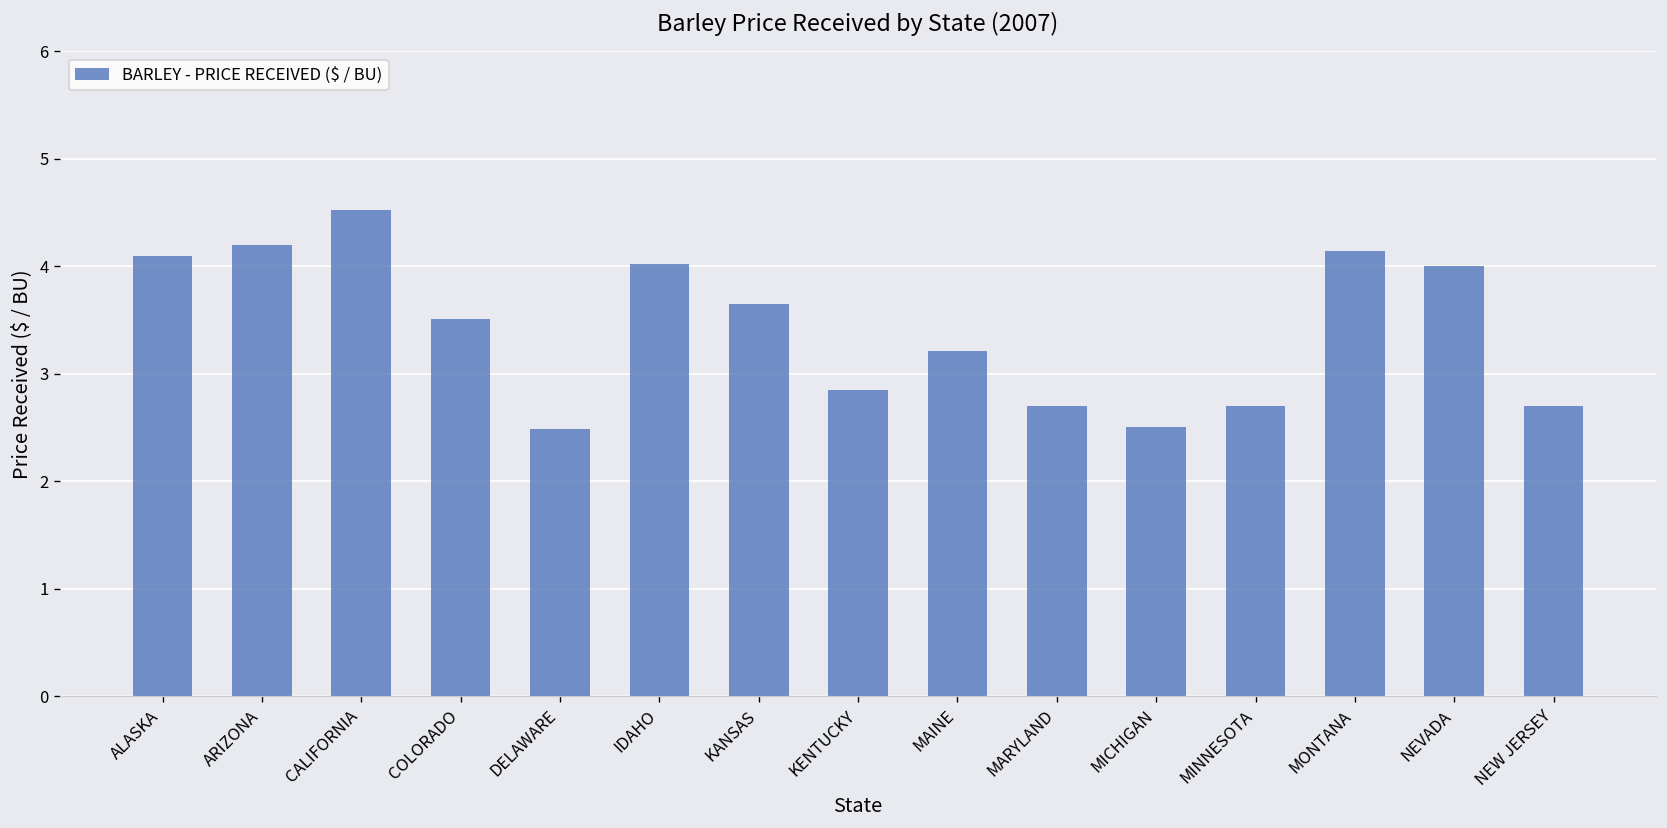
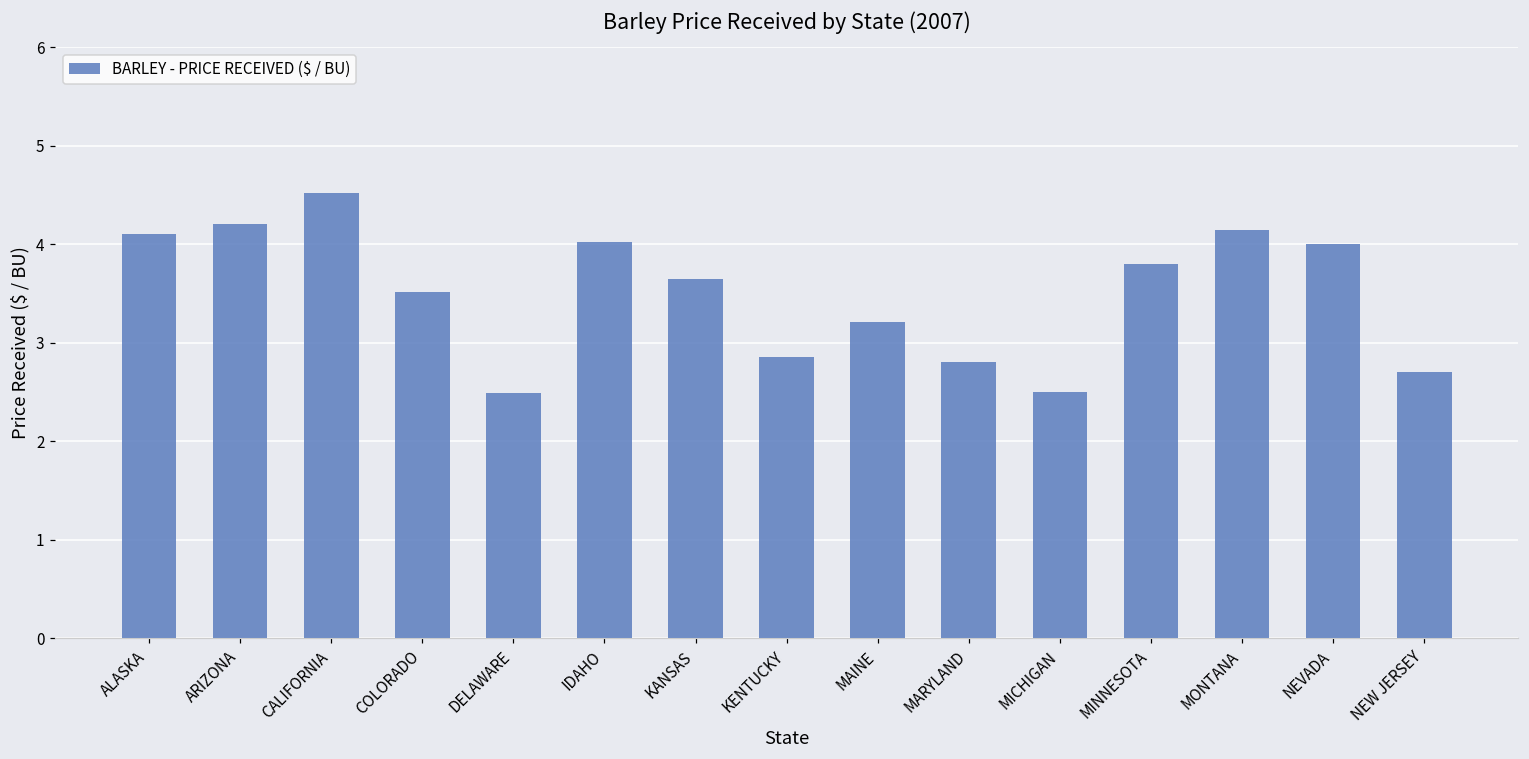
MARYLAND: 2.7 -> 2.8
MINNESOTA: 2.7 -> 3.8
